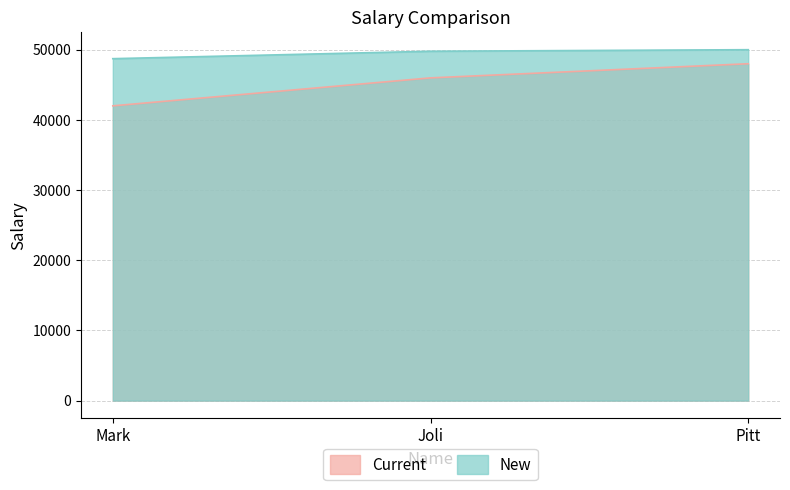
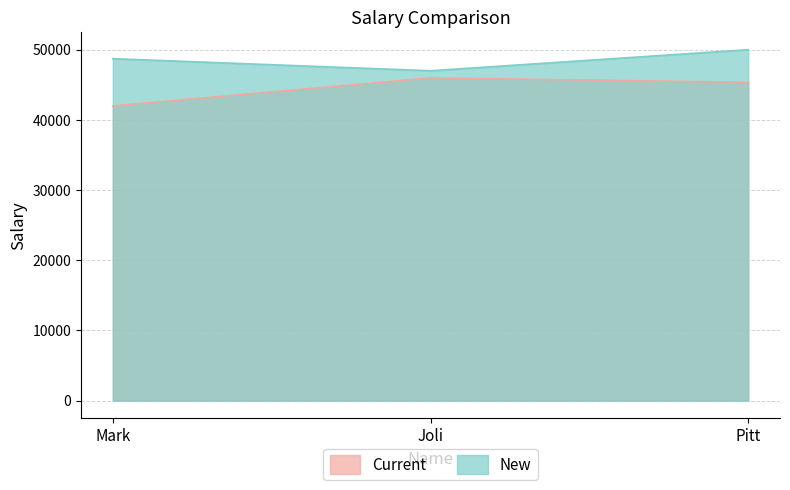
New, Joli: 50000 -> 47000
Current, Pitt: 48000 -> 45000
